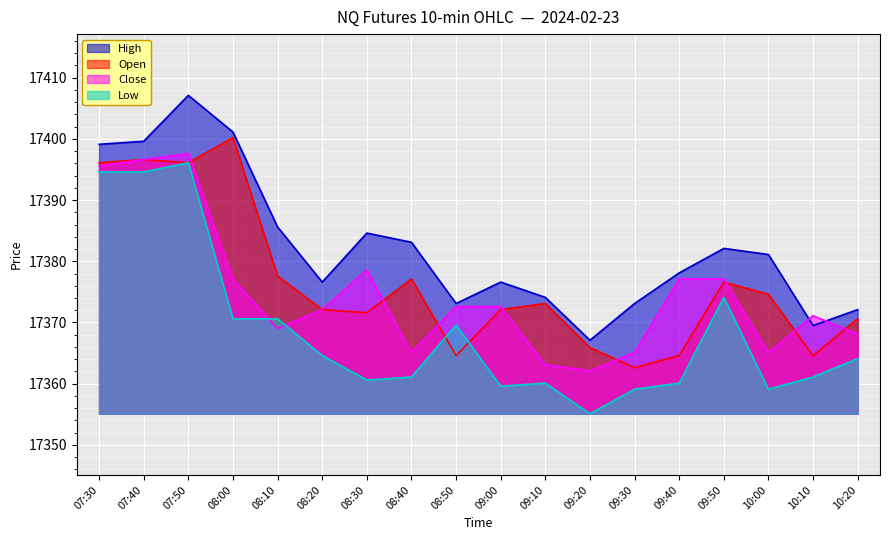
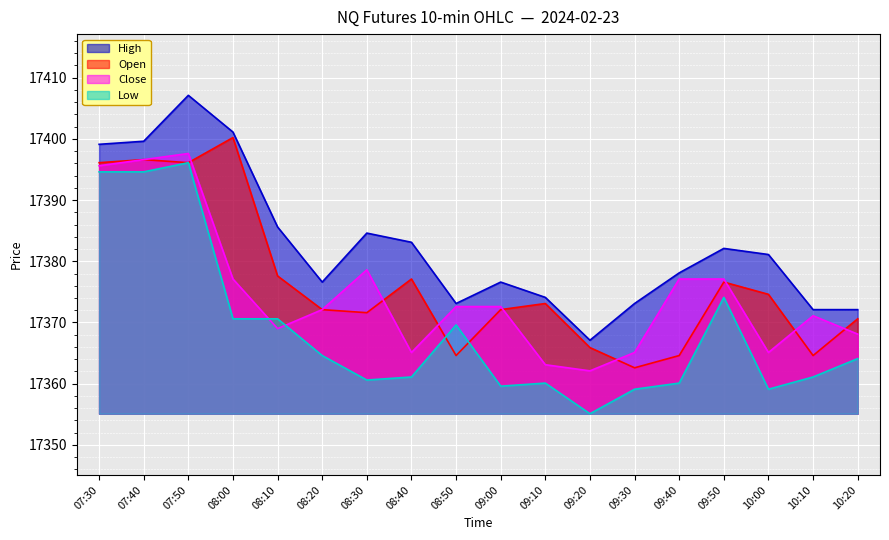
High, 10:10: 17370 -> 17372
